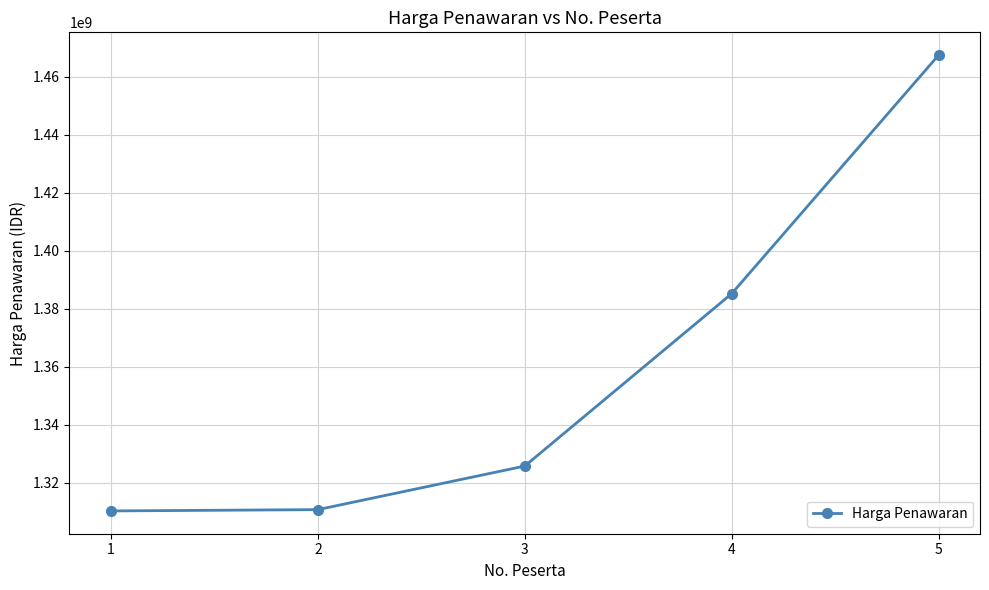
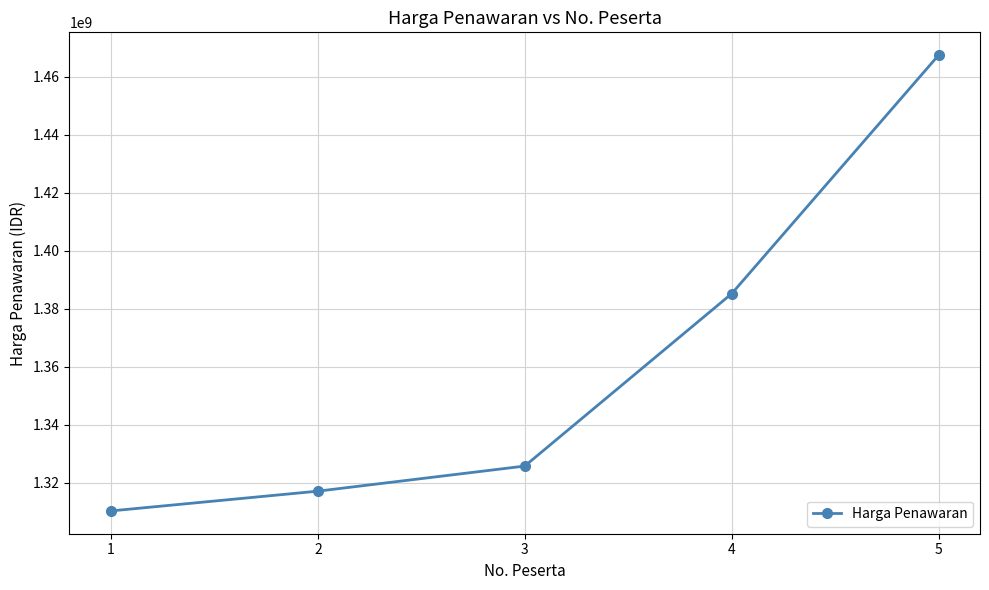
2: 1311000000 -> 1317000000
